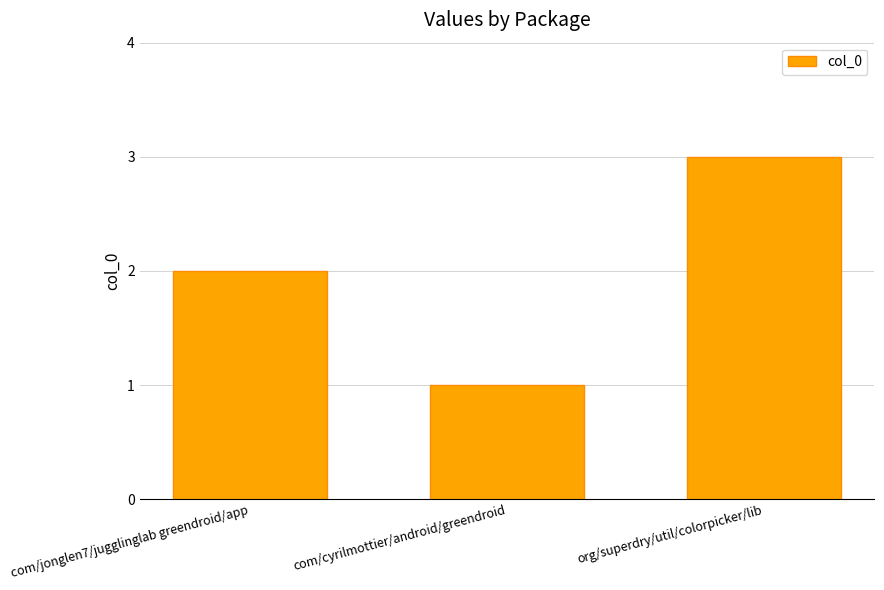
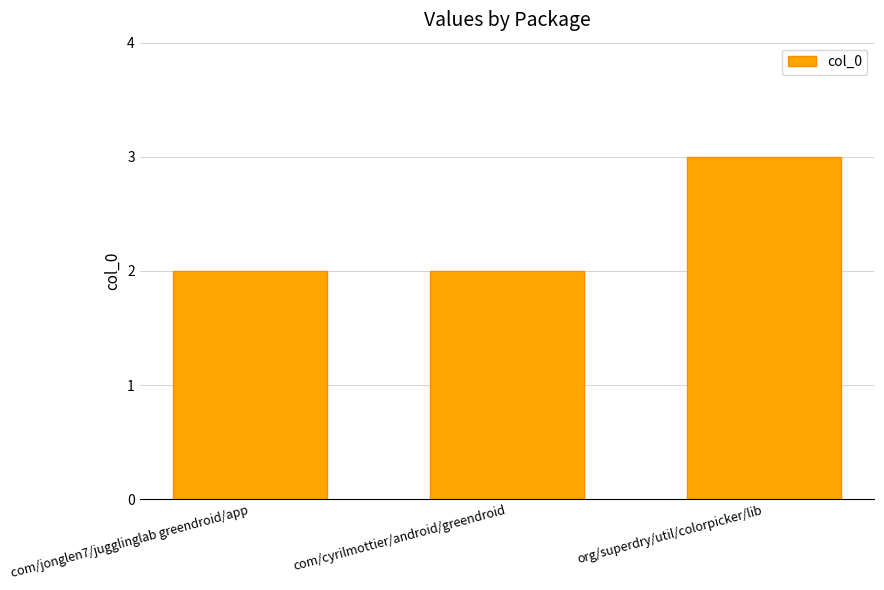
com/cyrilmottier/android/greendroid: 1 -> 2
